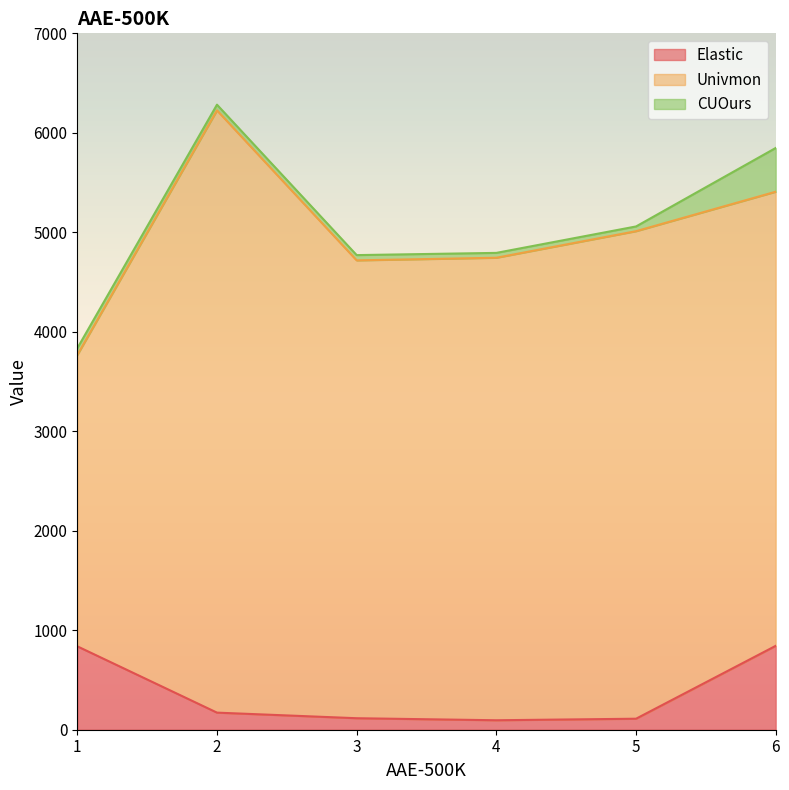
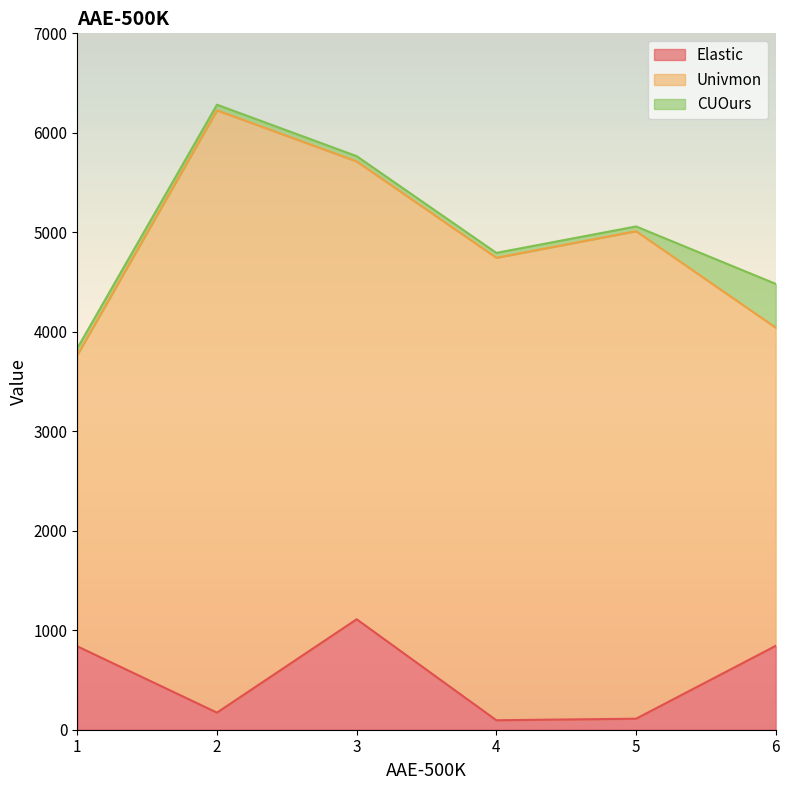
Elastic, 3: 100 -> 1100
Univmon, 6: 4600 -> 3200
